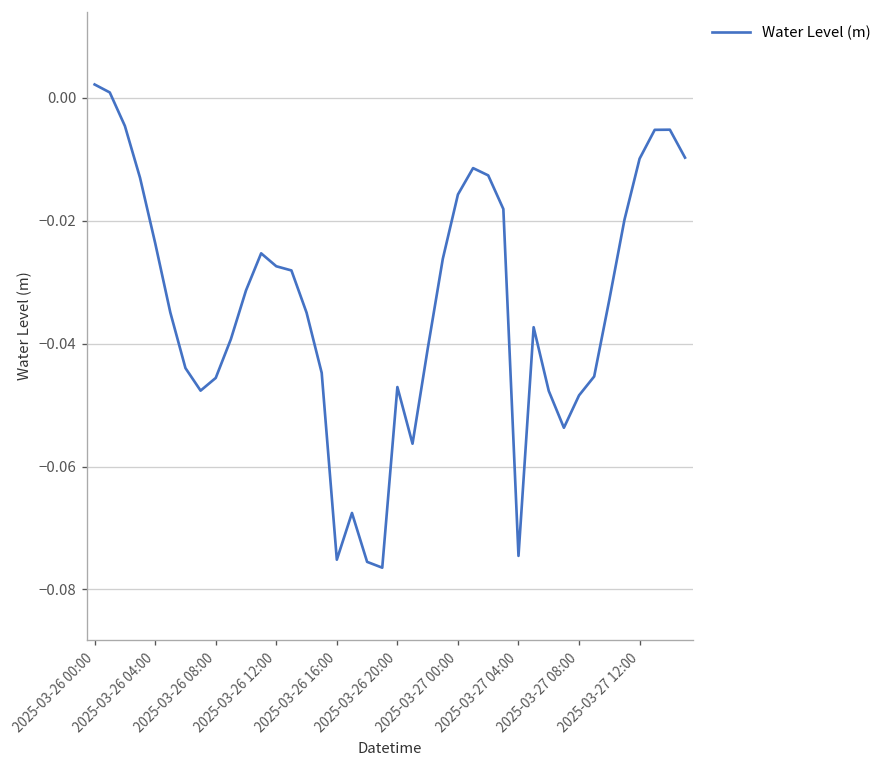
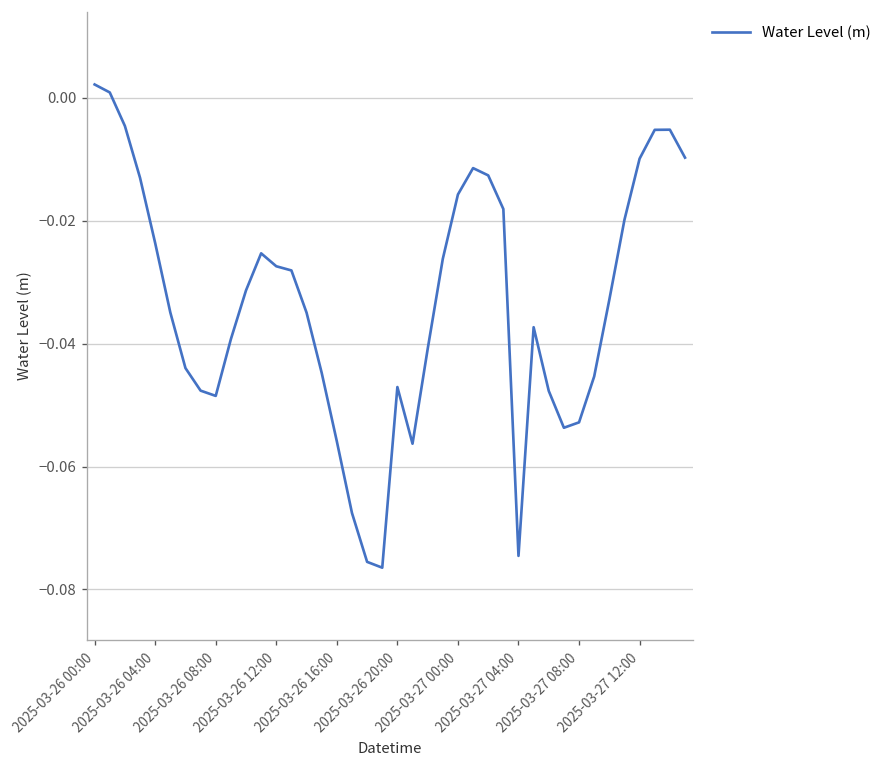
2025-03-26 08:00: -0.046 -> -0.049
2025-03-26 16:00: -0.075 -> -0.056
2025-03-27 08:00: -0.048 -> -0.053
